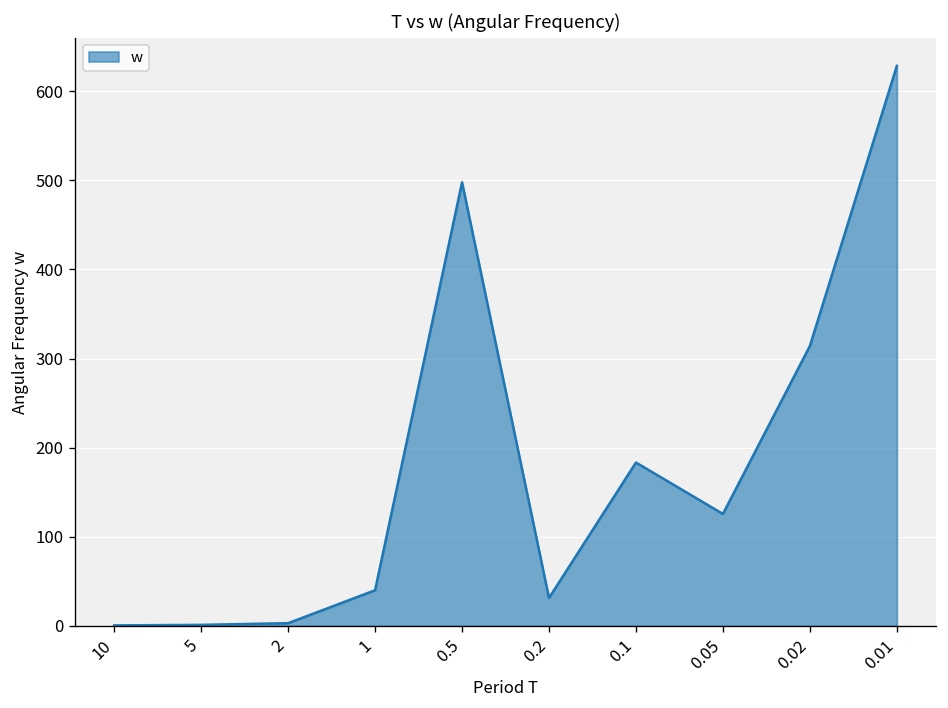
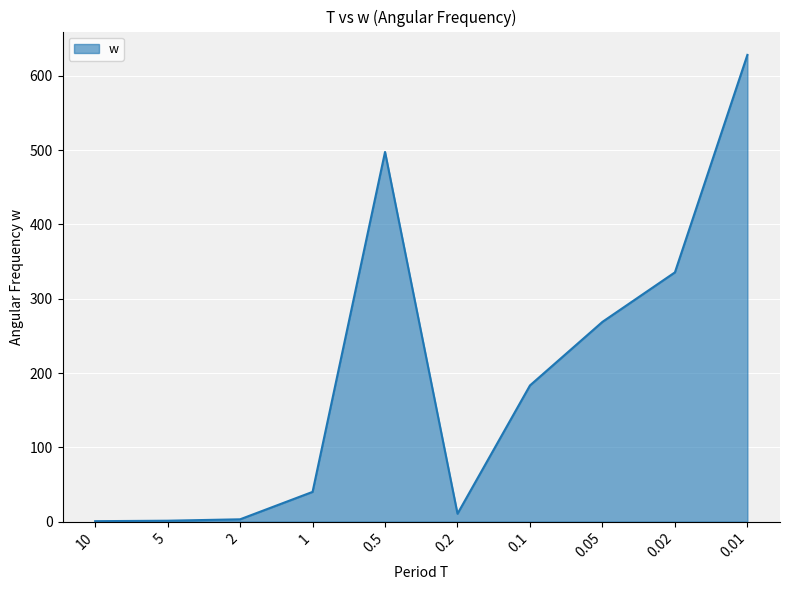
0.2: 30 -> 10
0.05: 130 -> 270
0.02: 310 -> 340
